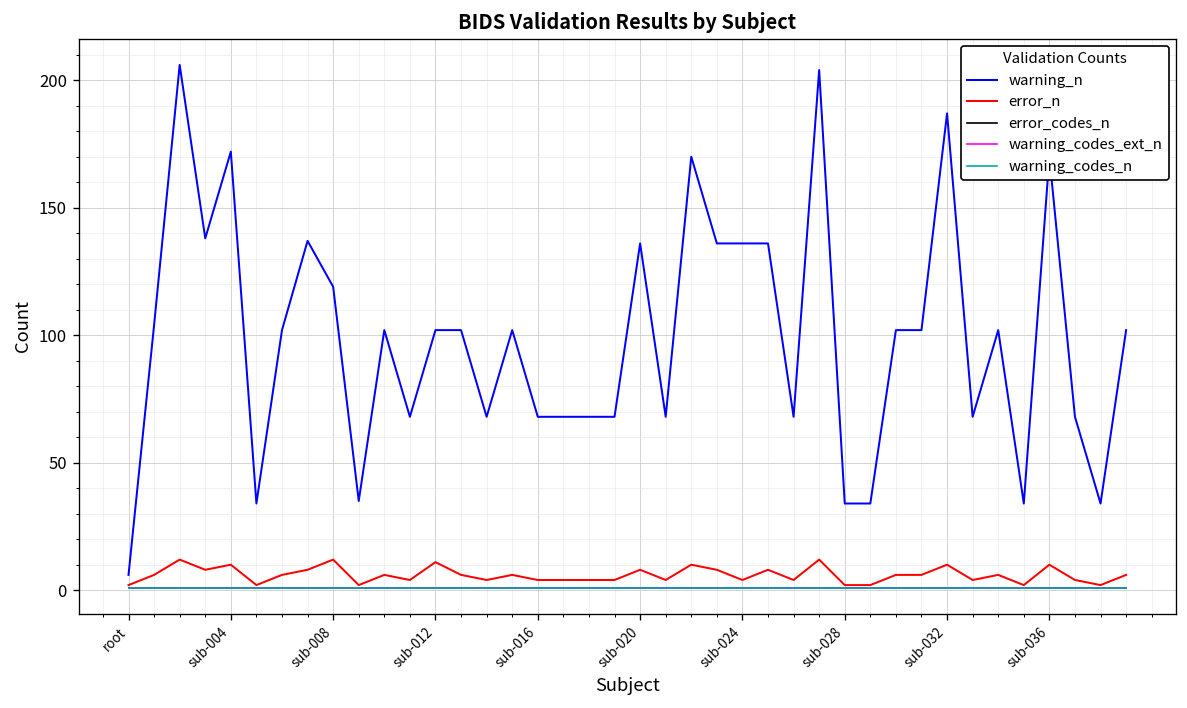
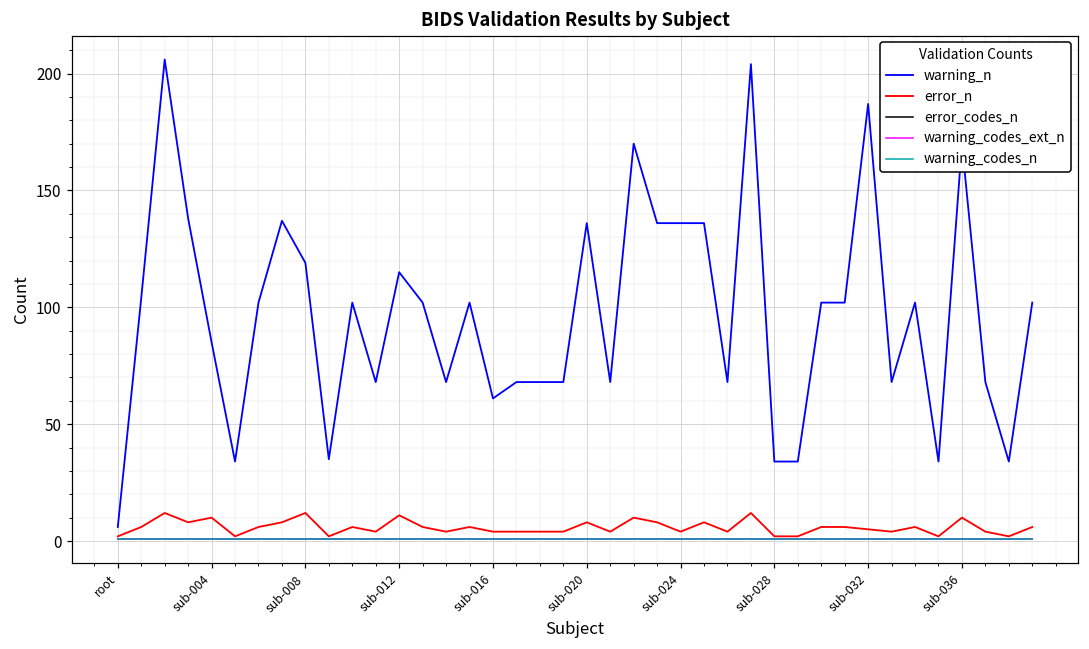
warning_n, sub-004: 172 -> 85
warning_n, sub-012: 102 -> 115
warning_n, sub-016: 68 -> 61
error_n, sub-032: 10 -> 5
